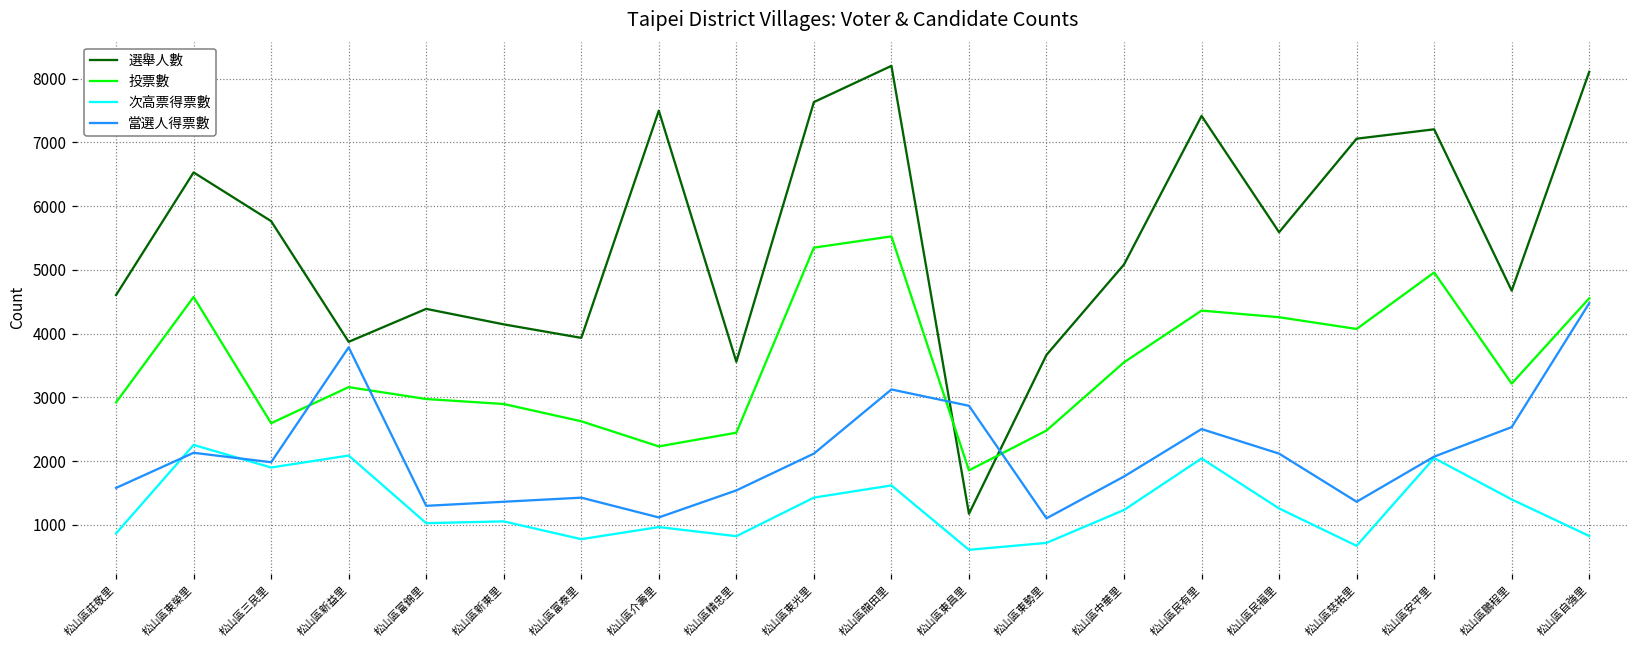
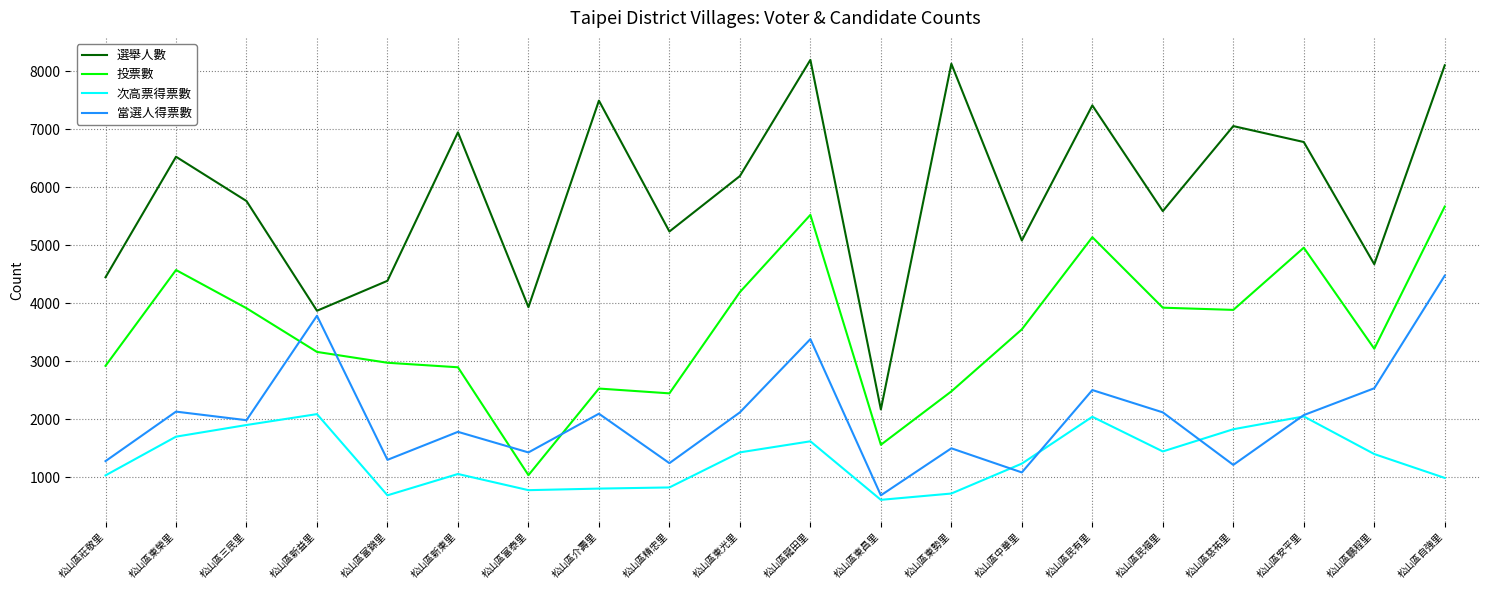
選舉人數, 松山區莊敬里: 4600 -> 4400
次高票得票數, 松山區莊敬里: 900 -> 1000
當選人得票數, 松山區莊敬里: 1600 -> 1300
次高票得票數, 松山區東榮里: 2300 -> 1700
投票數, 松山區三民里: 2600 -> 3900
次高票得票數, 松山區富錦里: 1000 -> 700
選舉人數, 松山區新東里: 4100 -> 6900
當選人得票數, 松山區新東里: 1400 -> 1800
投票數, 松山區富泰里: 2600 -> 1000
投票數, 松山區介壽里: 2200 -> 2500
次高票得票數, 松山區介壽里: 1000 -> 800
當選人得票數, 松山區介壽里: 1100 -> 2100
選舉人數, 松山區精忠里: 3600 -> 5200
當選人得票數, 松山區精忠里: 1500 -> 1200
選舉人數, 松山區東光里: 7600 -> 6200
投票數, 松山區東光里: 5300 -> 4200
當選人得票數, 松山區龍田里: 3100 -> 3400
選舉人數, 松山區東昌里: 1200 -> 2200
投票數, 松山區東昌里: 1900 -> 1600
當選人得票數, 松山區東昌里: 2900 -> 700
選舉人數, 松山區東勢里: 3700 -> 8100
當選人得票數, 松山區東勢里: 1100 -> 1500
當選人得票數, 松山區中華里: 1800 -> 1100
投票數, 松山區民有里: 4400 -> 5100
投票數, 松山區民福里: 4300 -> 3900
次高票得票數, 松山區民福里: 1300 -> 1400
投票數, 松山區慈祐里: 4100 -> 3900
次高票得票數, 松山區慈祐里: 700 -> 1800
當選人得票數, 松山區慈祐里: 1400 -> 1200
選舉人數, 松山區安平里: 7200 -> 6800
投票數, 松山區自強里: 4600 -> 5700
次高票得票數, 松山區自強里: 800 -> 1000
